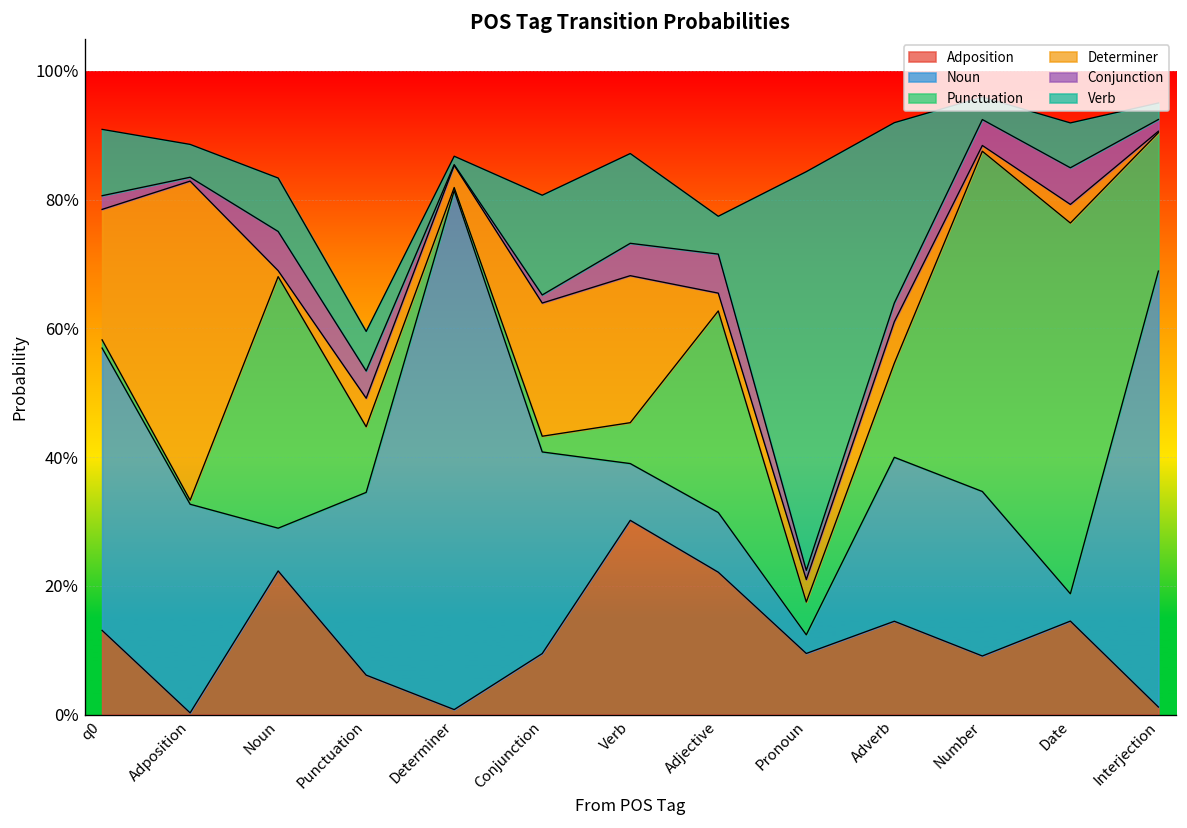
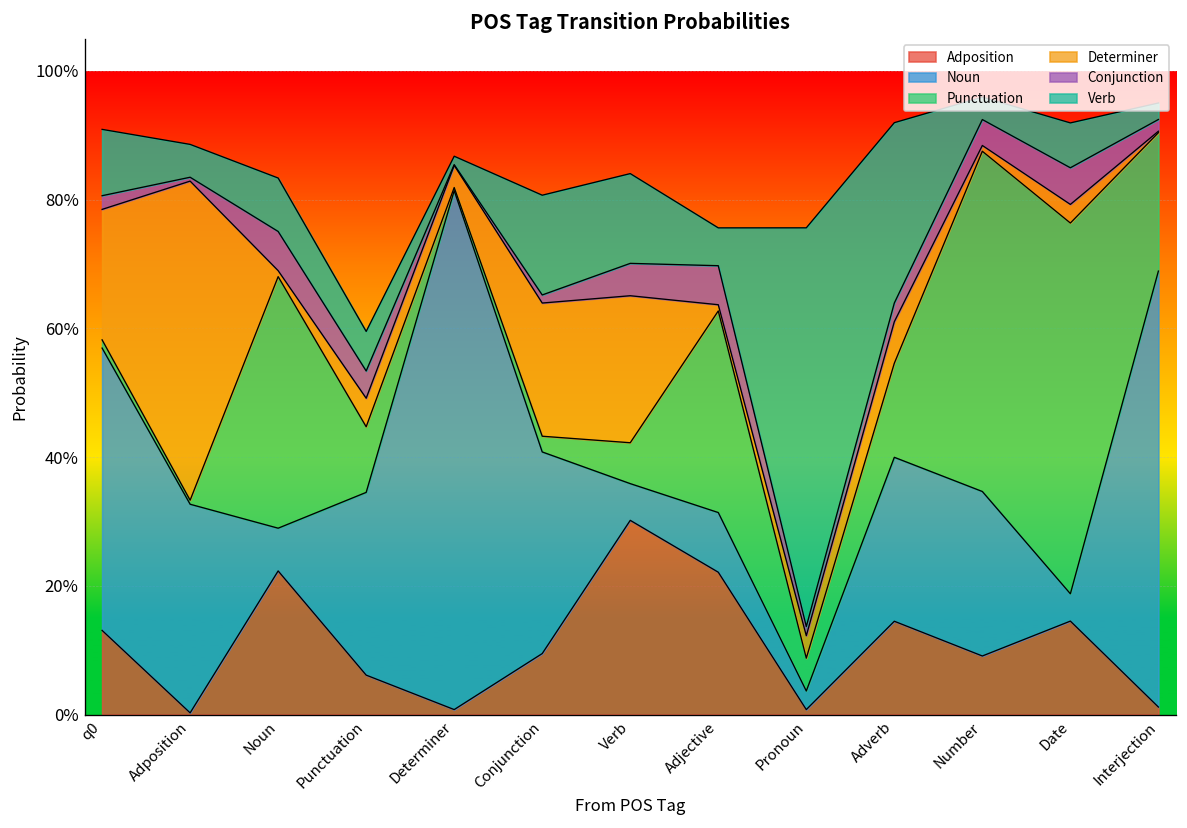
Noun, Verb: 9% -> 6%
Determiner, Adjective: 3% -> 1%
Adposition, Pronoun: 9% -> 1%
